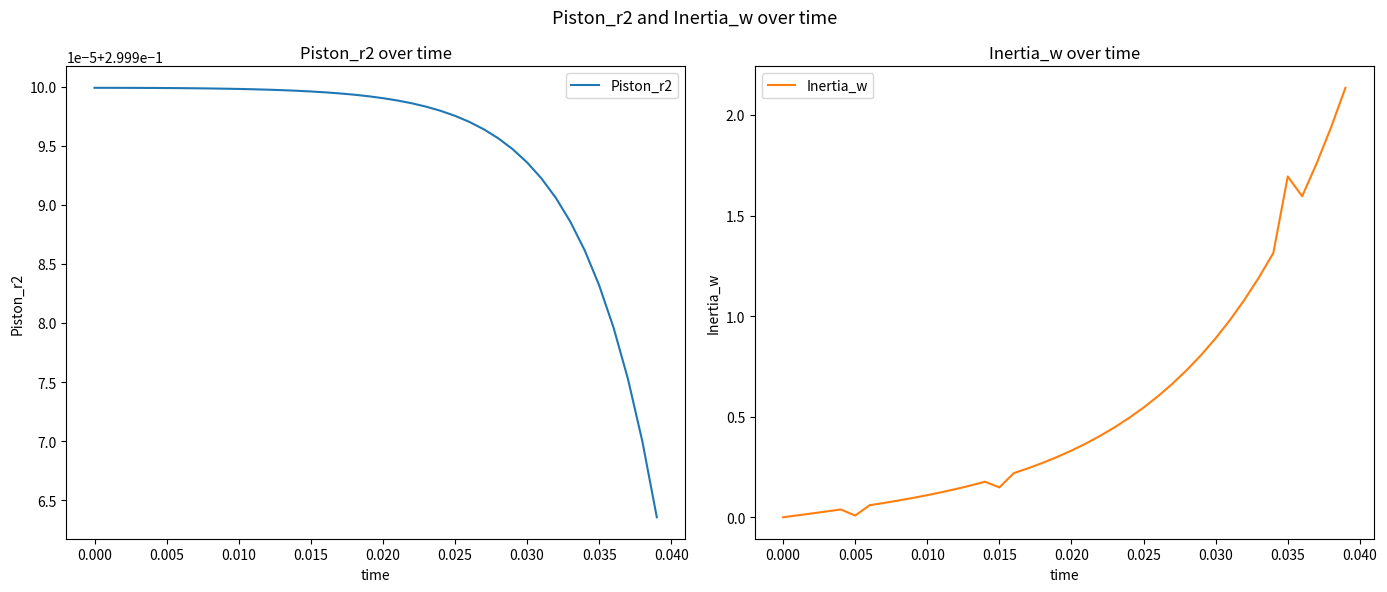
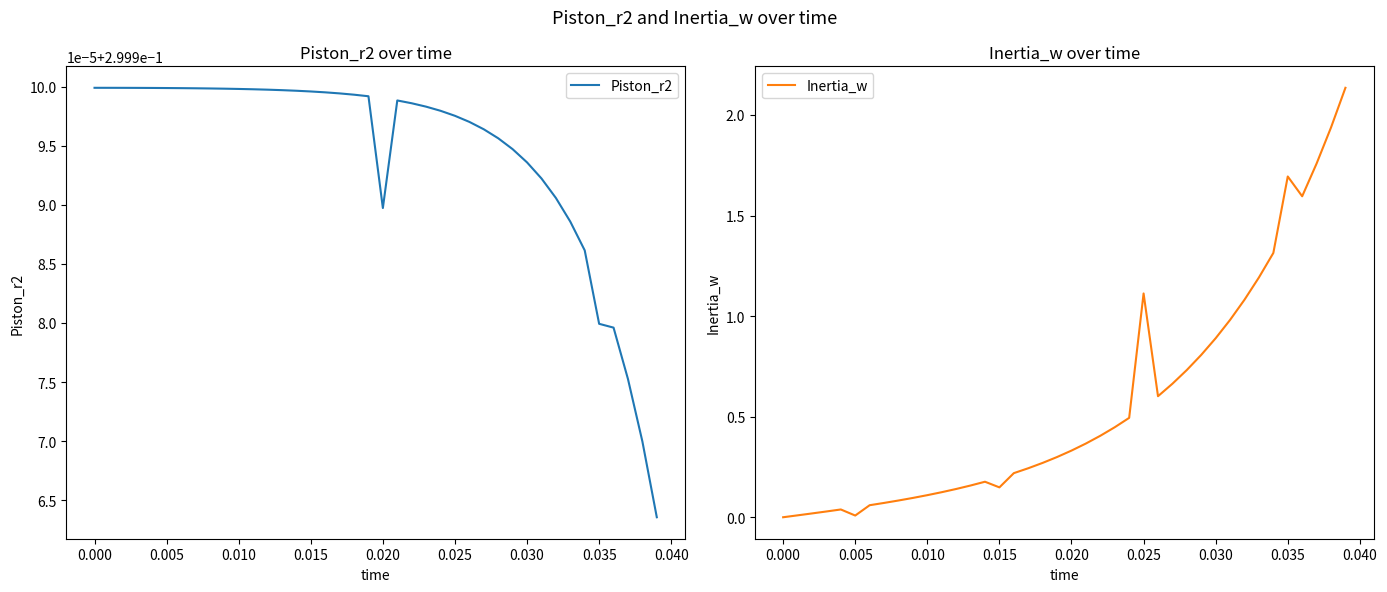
Piston_r2 over time, 0.020: 0.2999990 -> 0.2999897
Piston_r2 over time, 0.035: 0.2999832 -> 0.2999799
Inertia_w over time, 0.025: 0.55 -> 1.11
